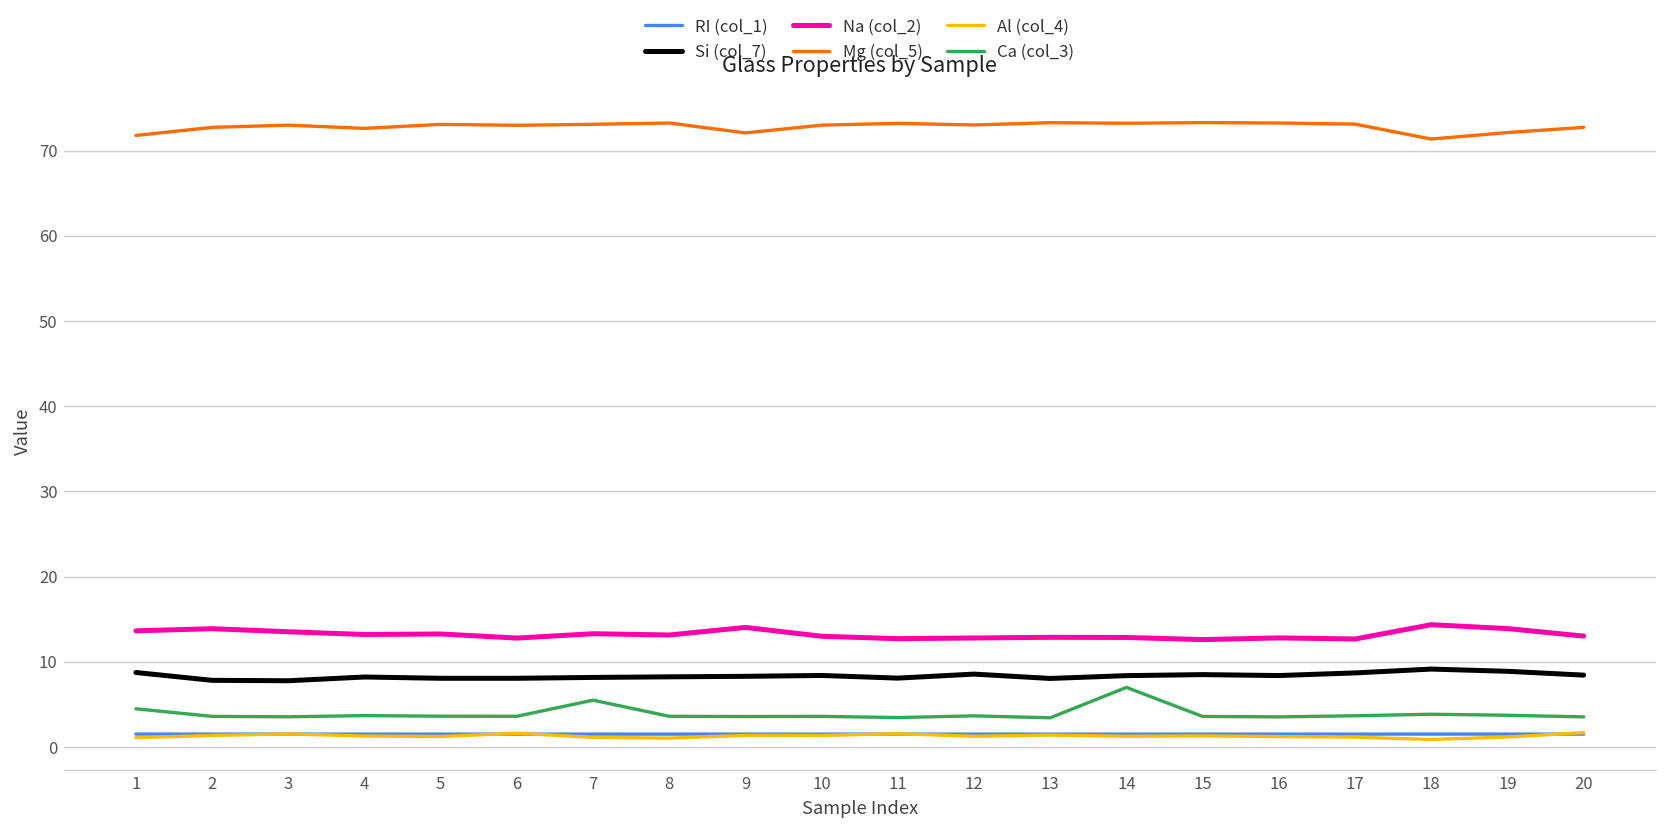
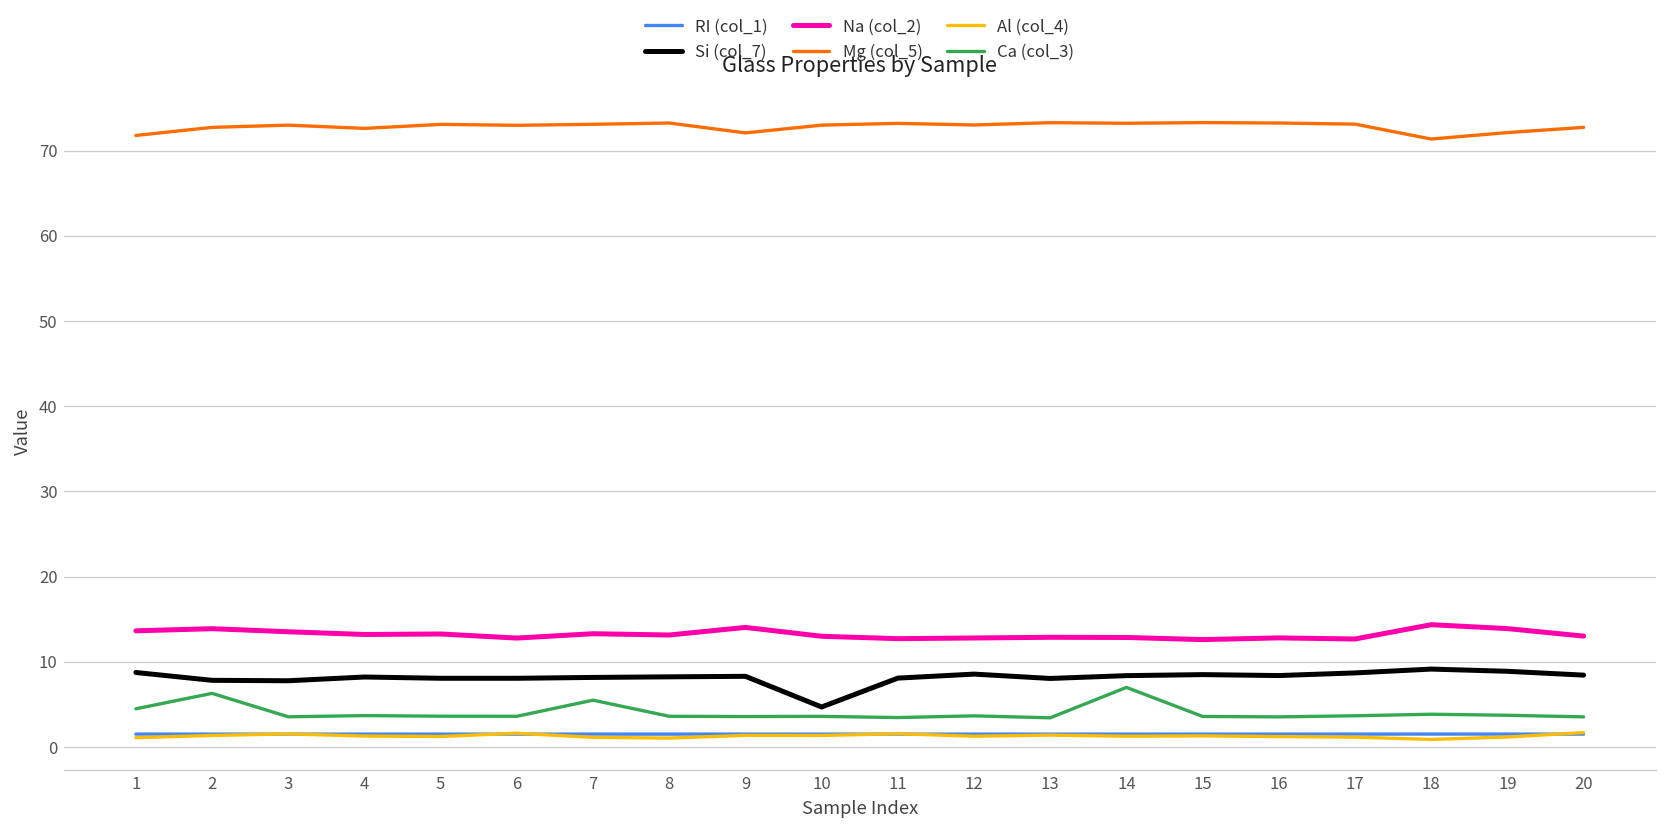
Ca (col_3), 2: 4 -> 6
Si (col_7), 10: 8 -> 5
